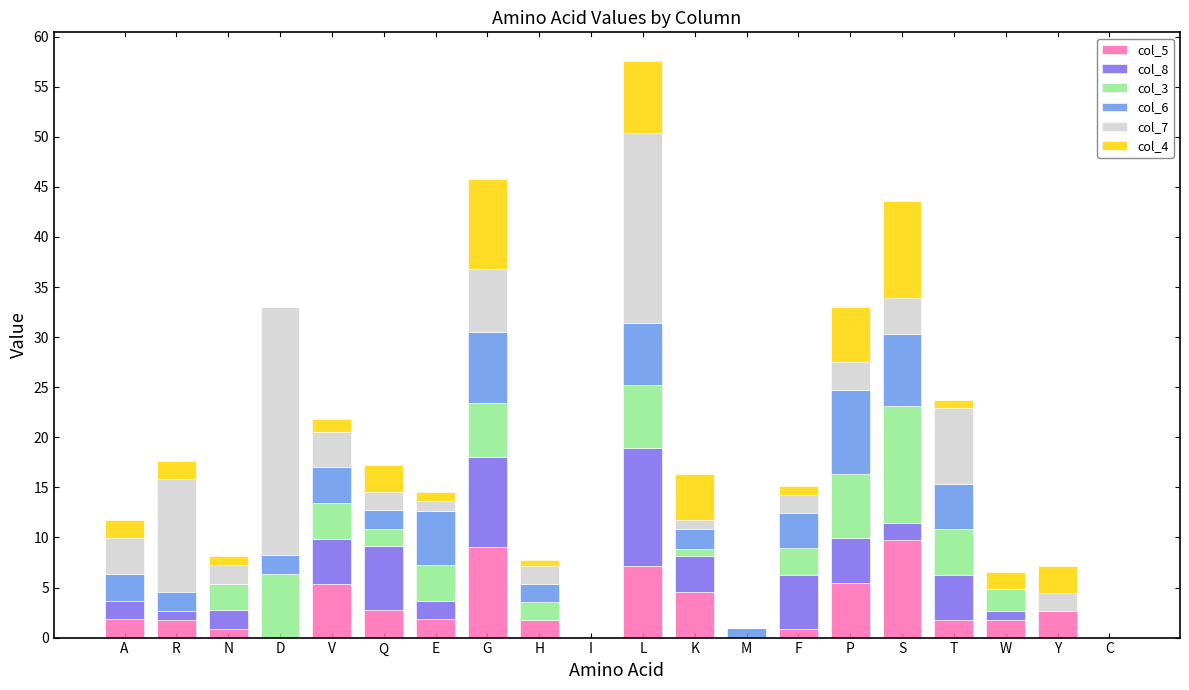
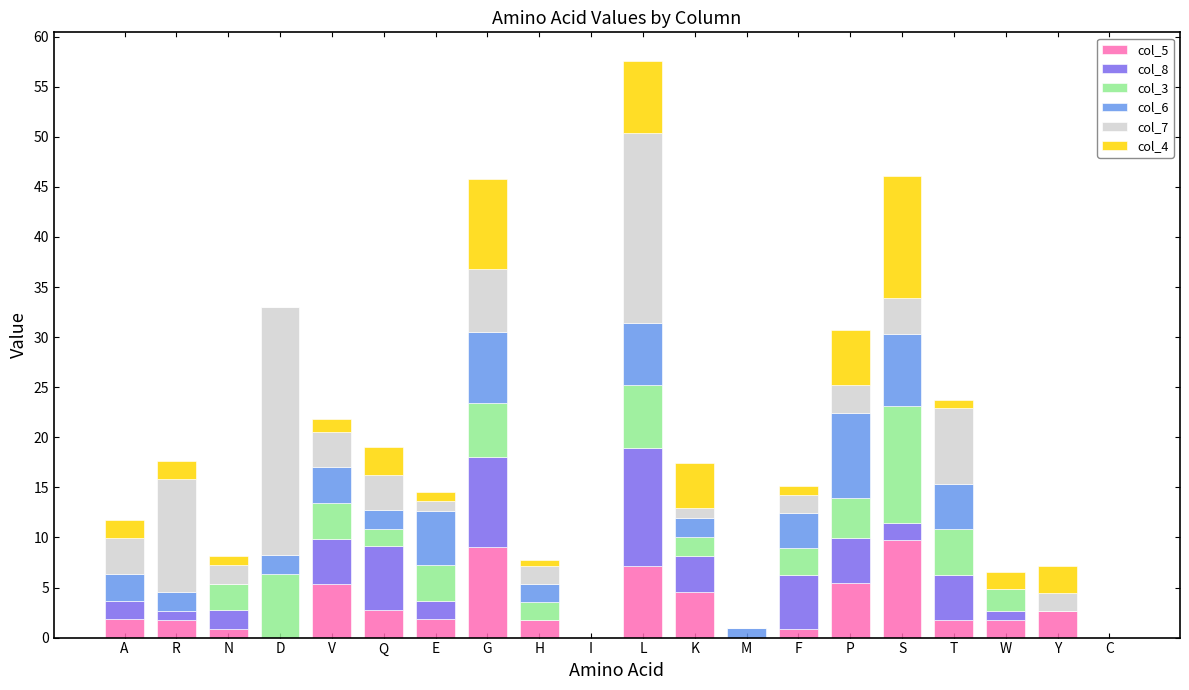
col_7, Q: 1.8 -> 3.5
col_3, K: 0.7 -> 1.9
col_3, P: 6.4 -> 4.0
col_4, S: 9.7 -> 12.2
